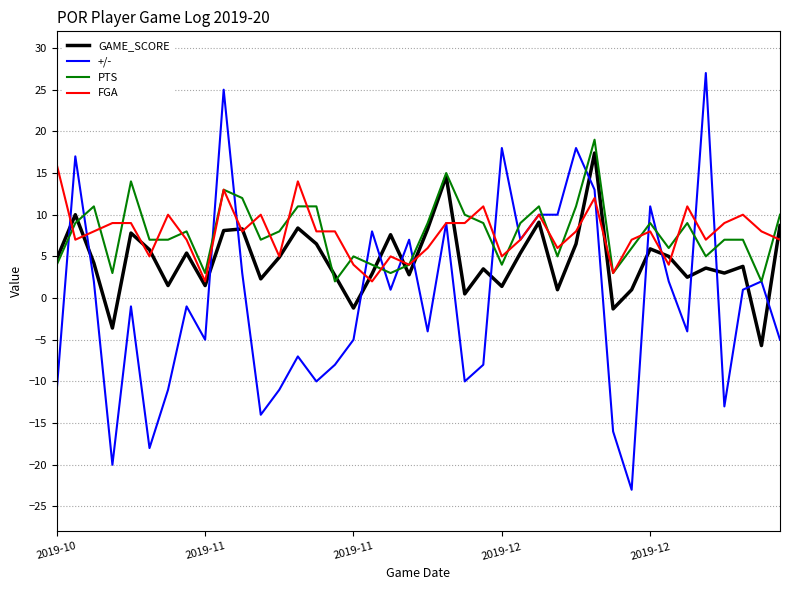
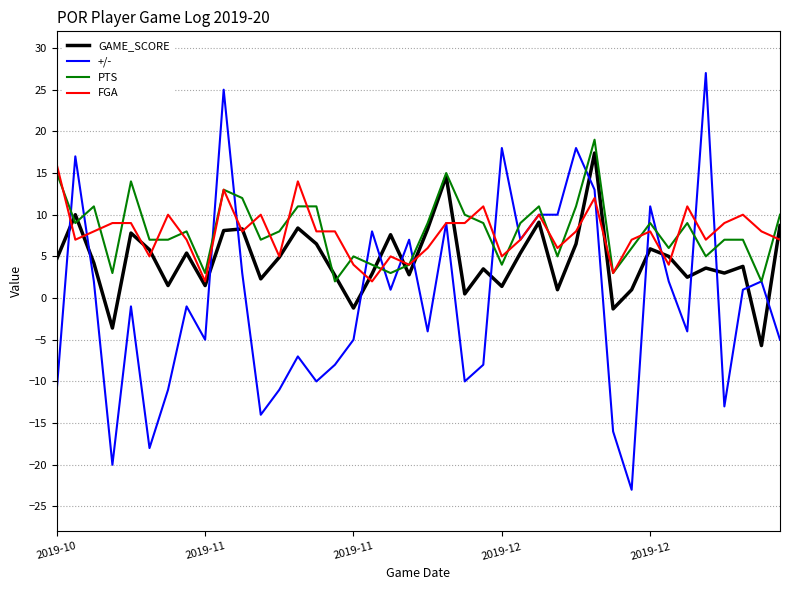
PTS, 2019-10: 4 -> 15
